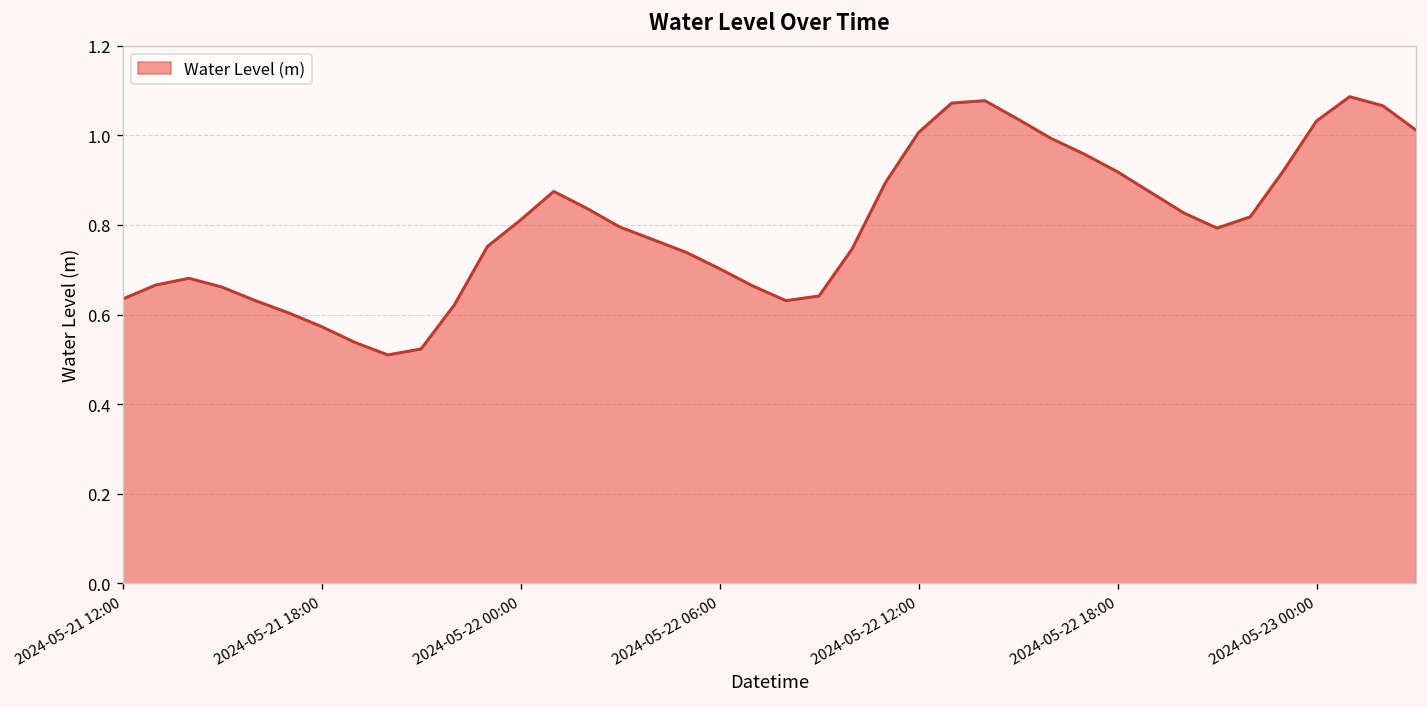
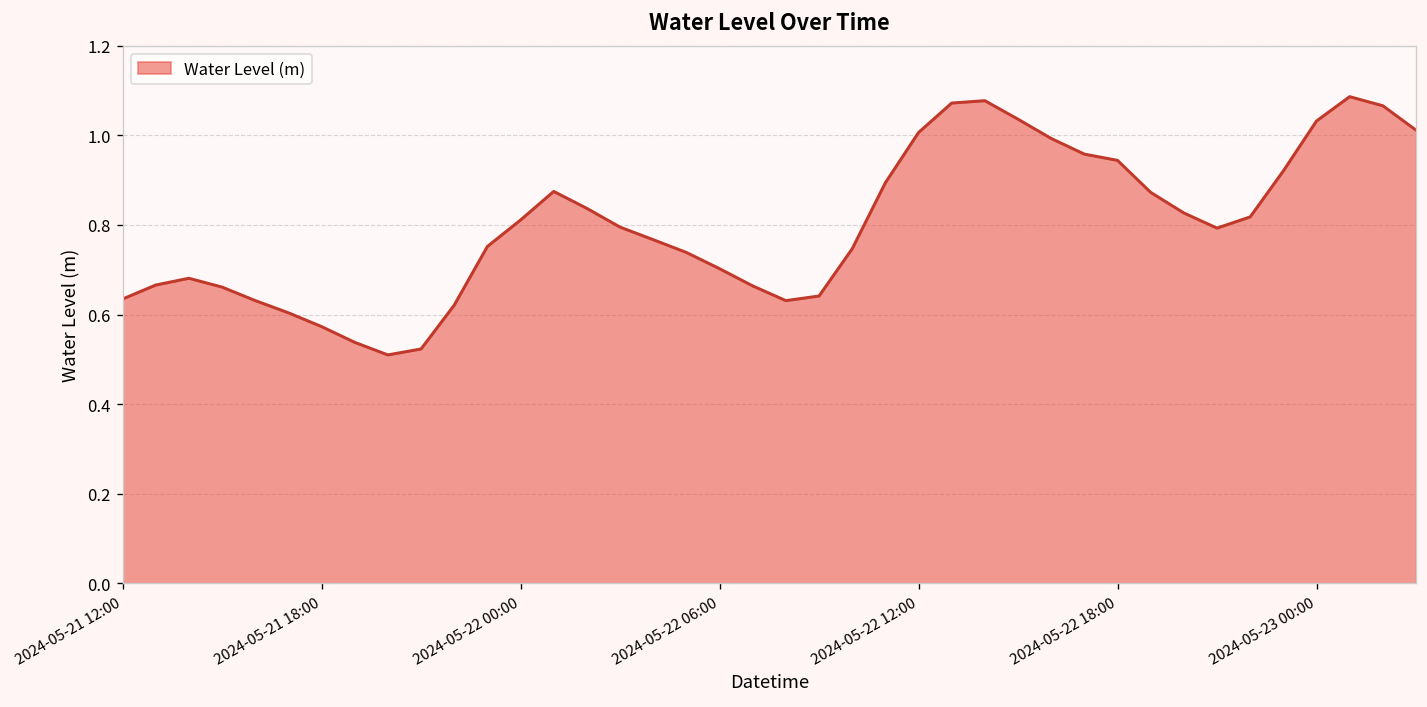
2024-05-22 18:00: 0.92 -> 0.94
